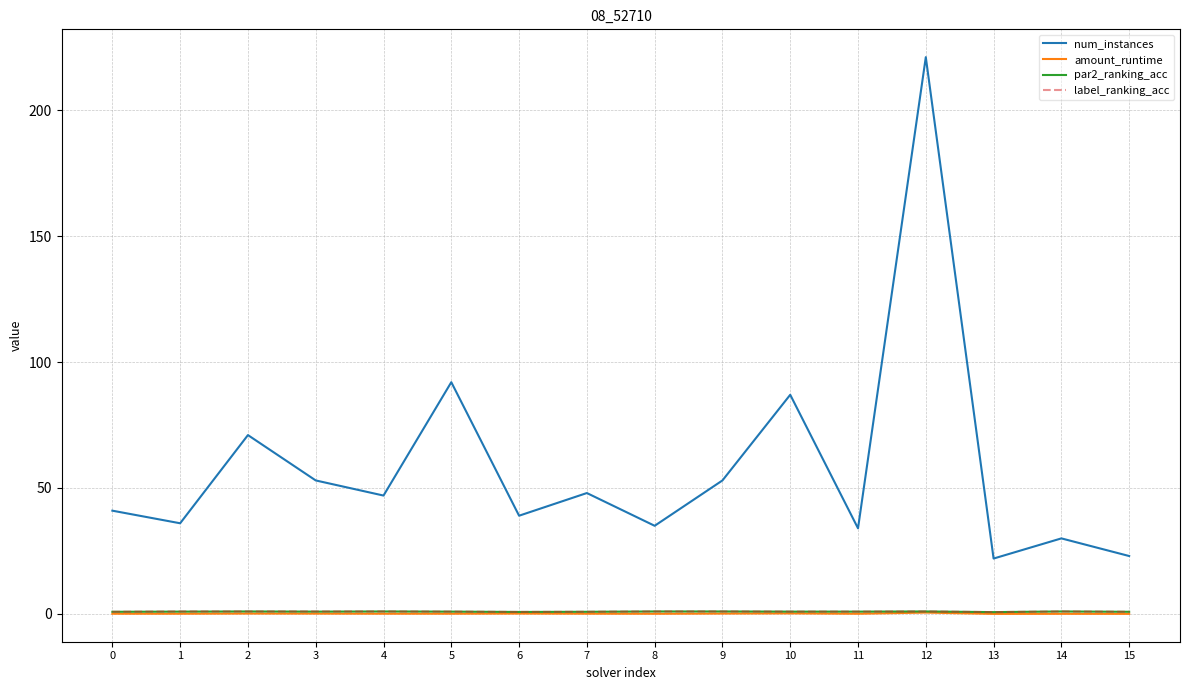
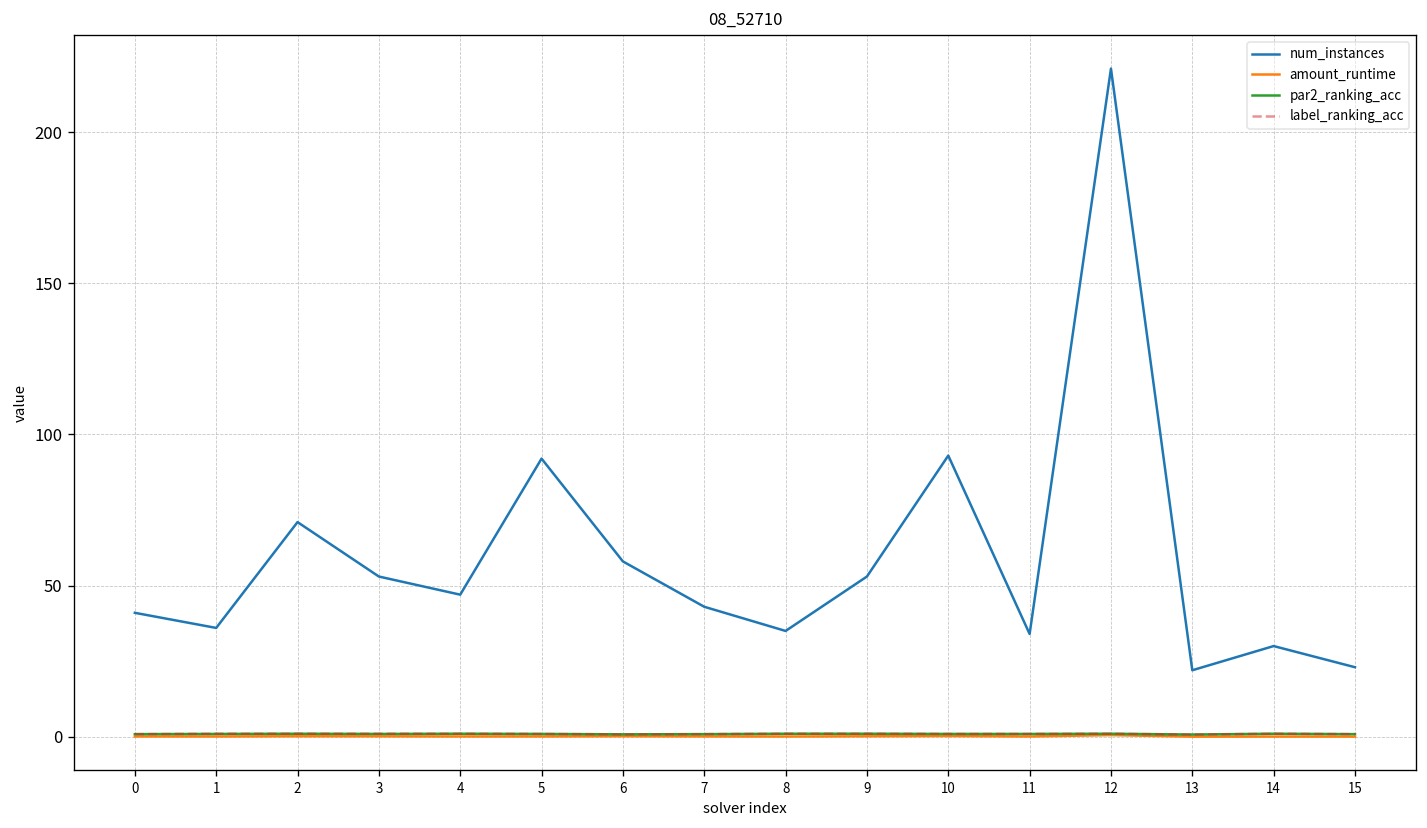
num_instances, 6: 39 -> 58
num_instances, 7: 48 -> 43
num_instances, 10: 87 -> 93
